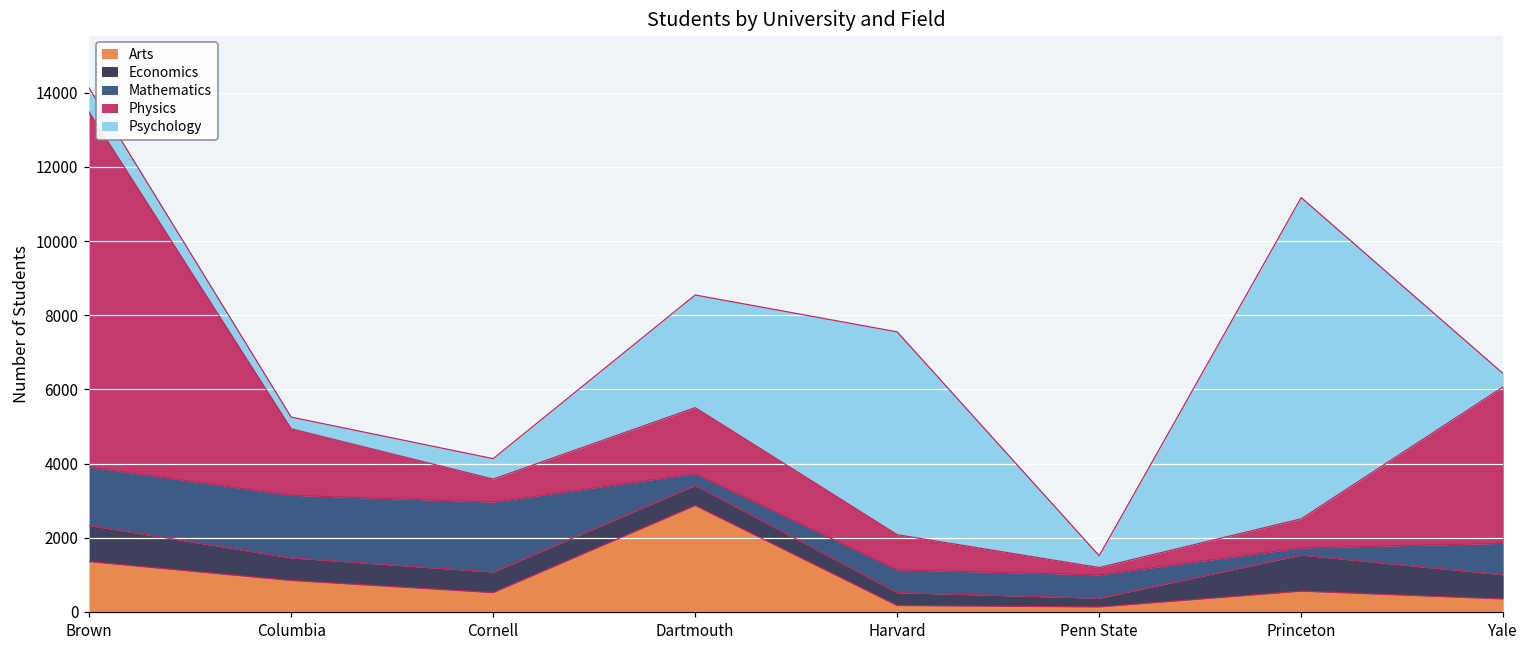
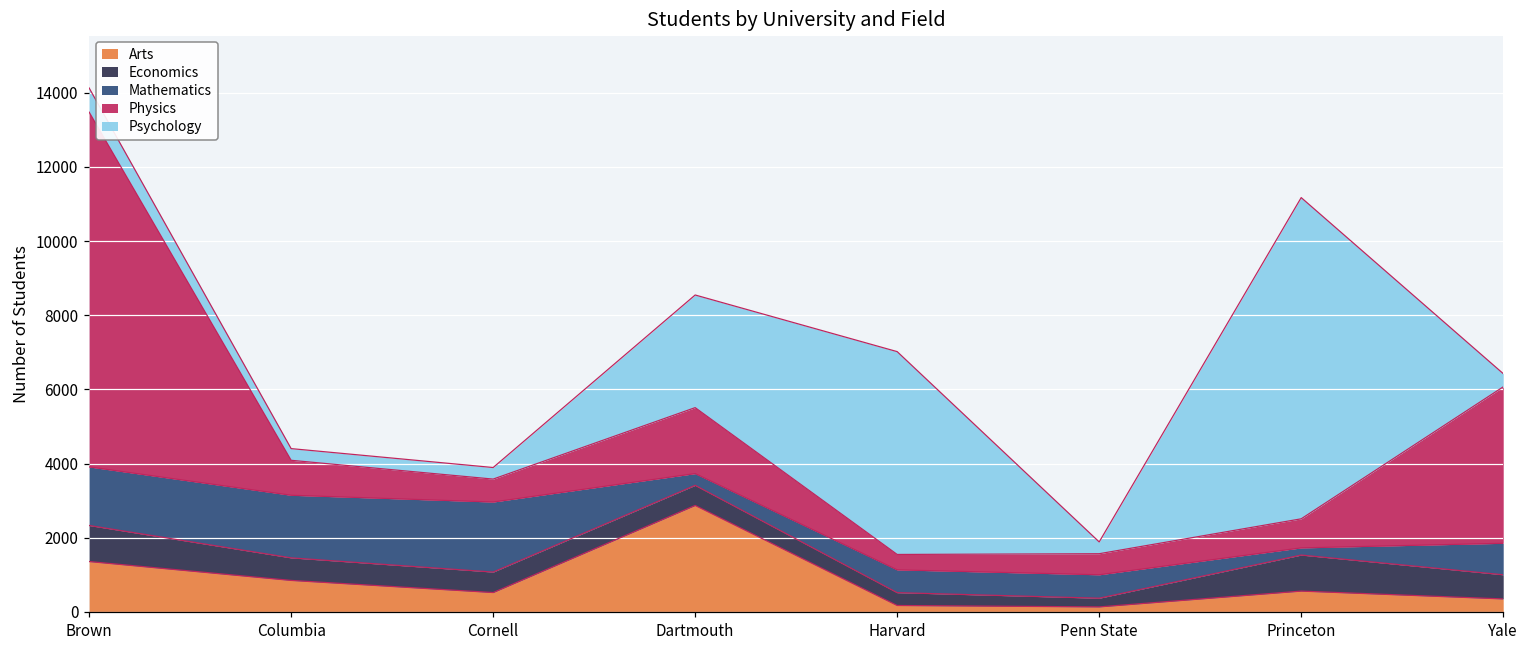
Physics, Columbia: 1800 -> 900
Psychology, Cornell: 600 -> 300
Physics, Harvard: 900 -> 400
Physics, Penn State: 200 -> 600
